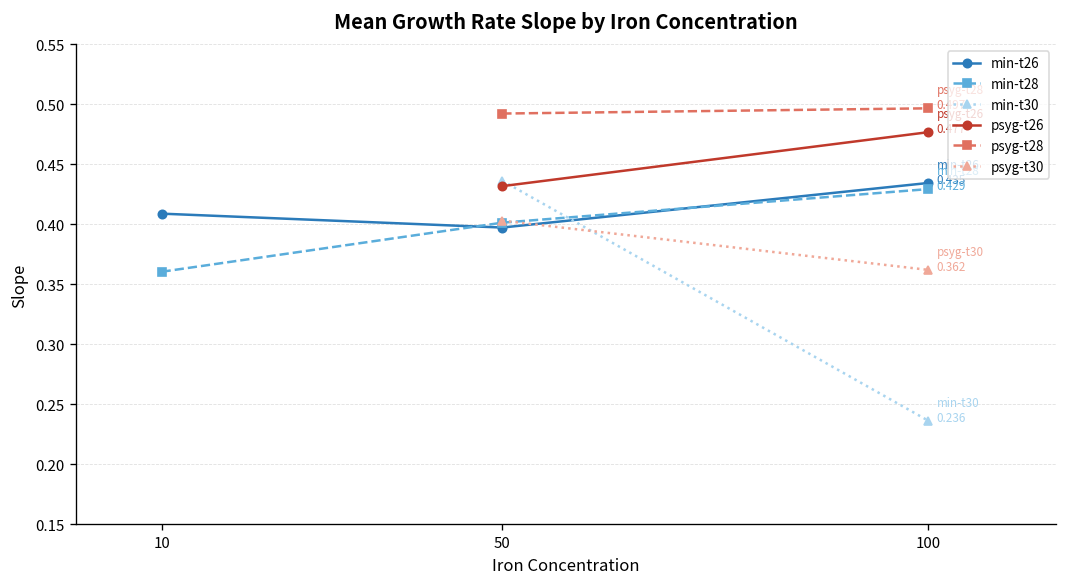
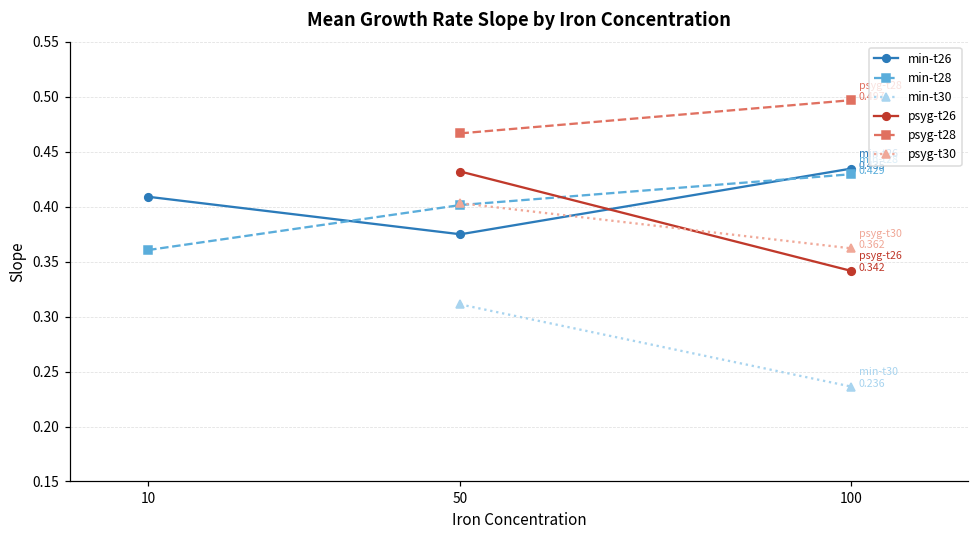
min-t26, 50: 0.40 -> 0.37
min-t30, 50: 0.44 -> 0.31
psyg-t28, 50: 0.49 -> 0.47
psyg-t26, 100: 0.48 -> 0.34
